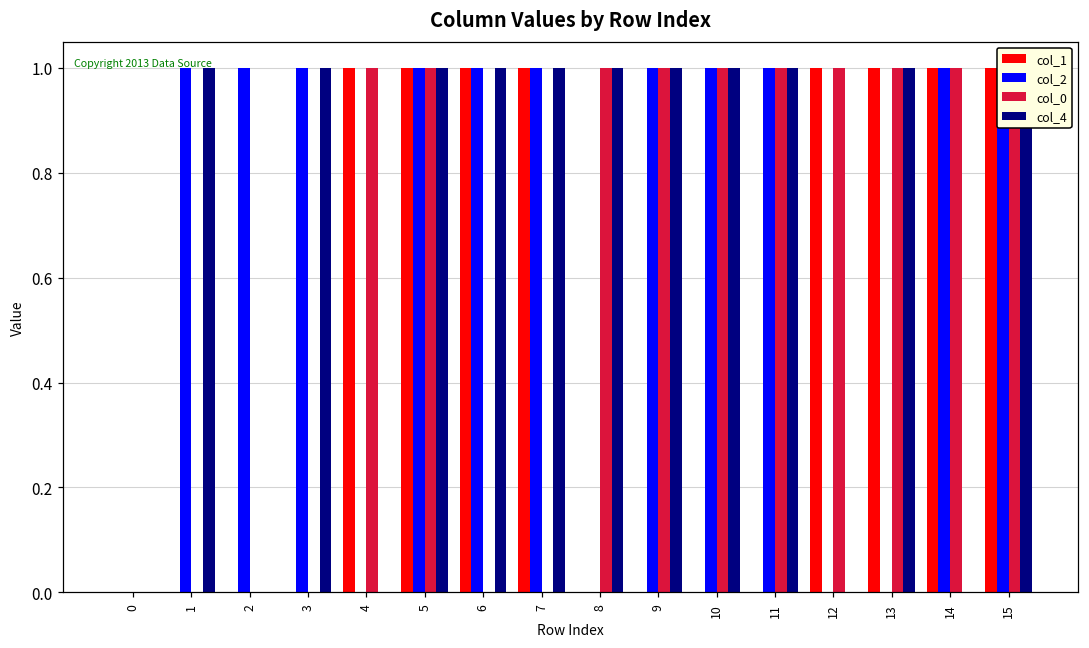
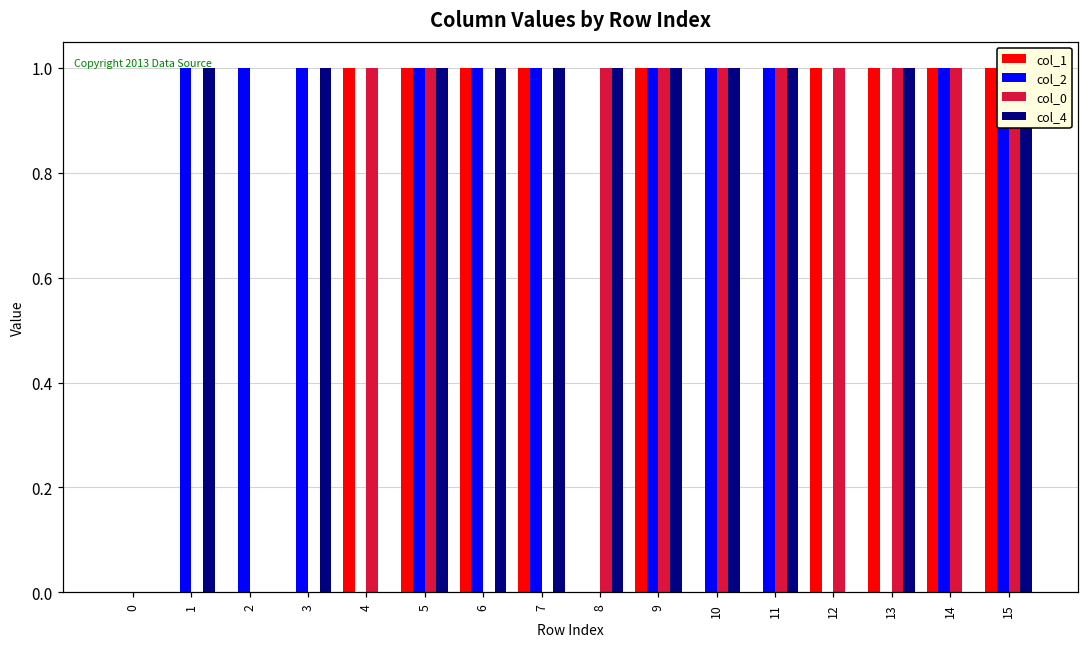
col_1, 9: 0 -> 1
